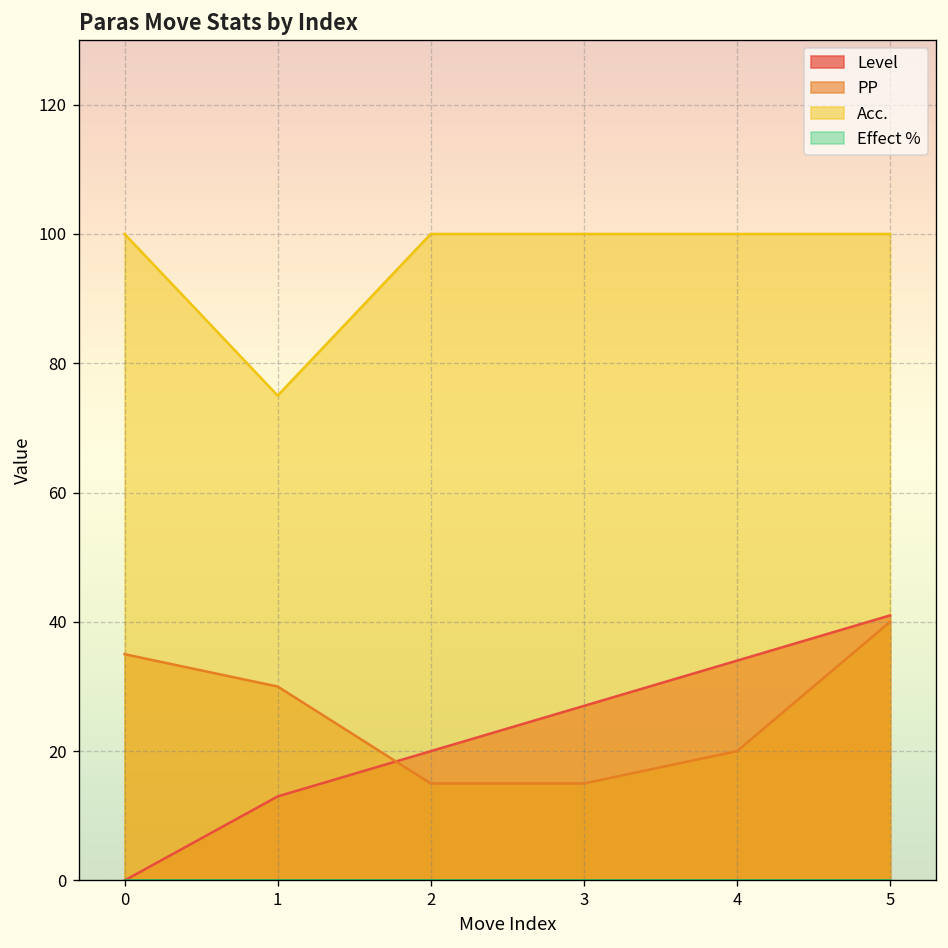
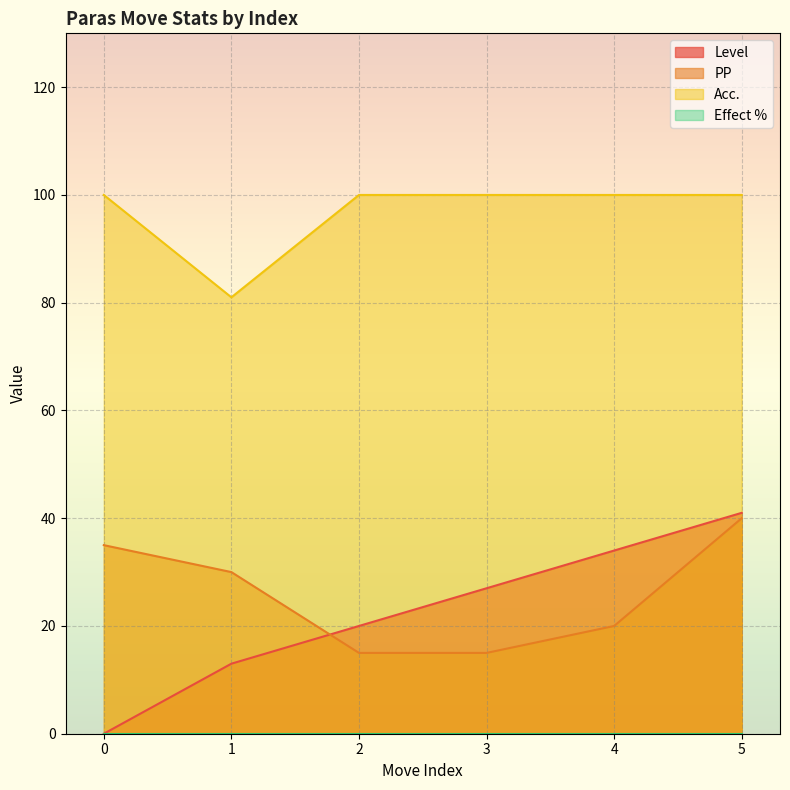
Acc., 1: 75 -> 81
